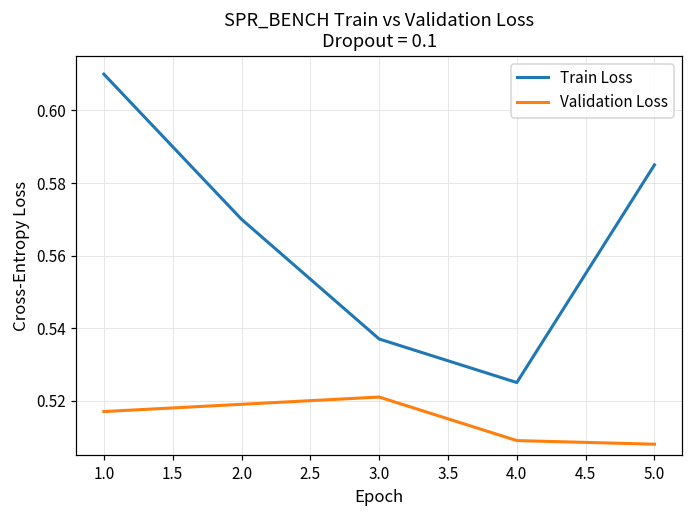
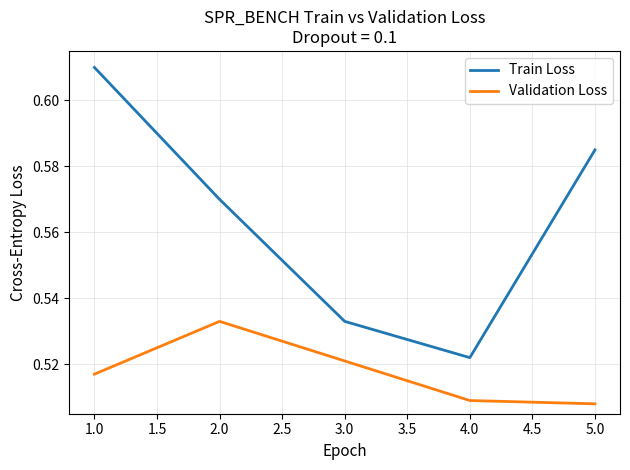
Validation Loss, 2.0: 0.519 -> 0.533
Train Loss, 3.0: 0.537 -> 0.533
Train Loss, 4.0: 0.525 -> 0.522
